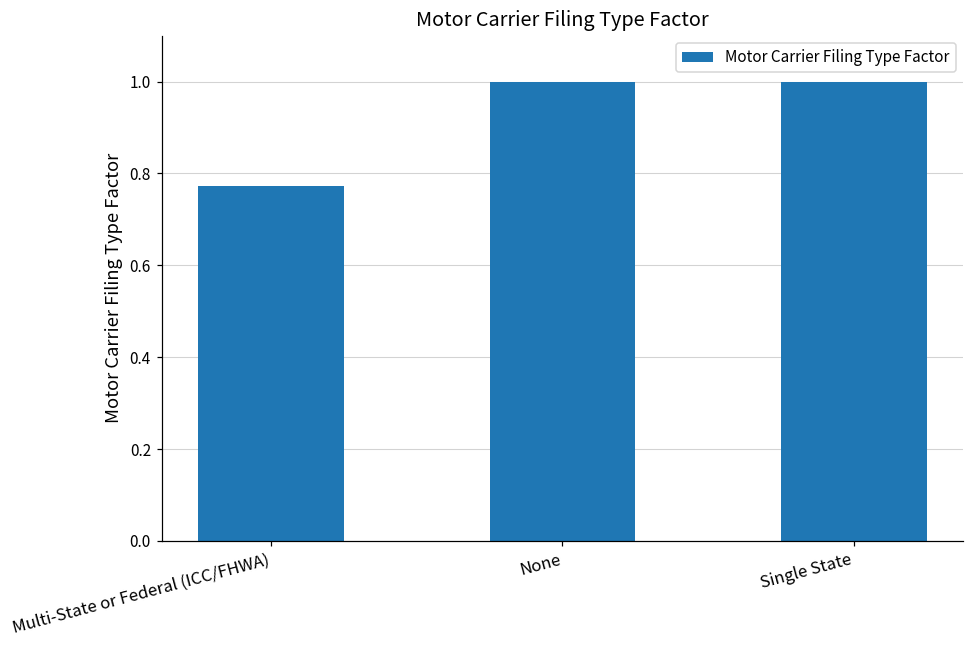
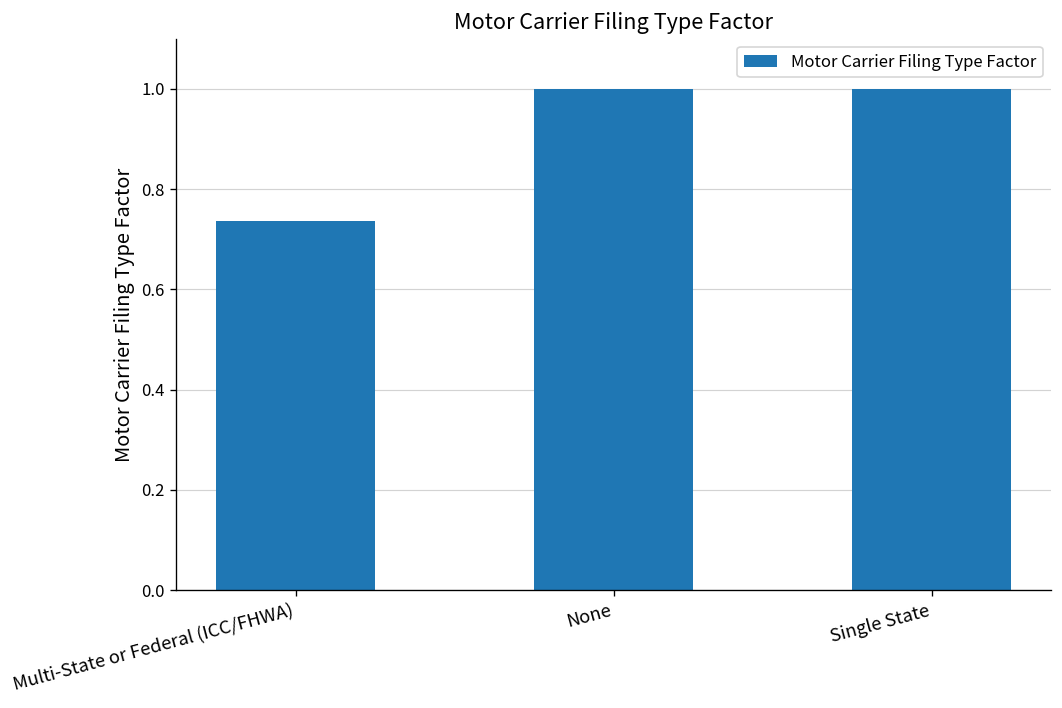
Multi-State or Federal (ICC/FHWA): 0.77 -> 0.74
